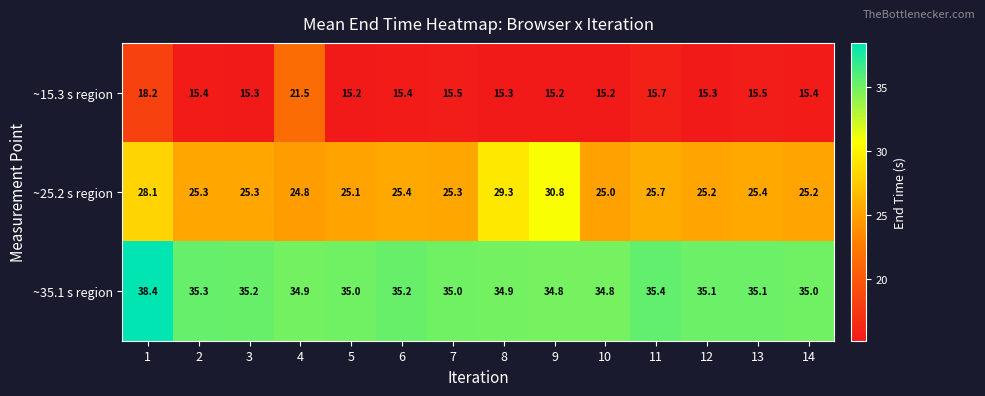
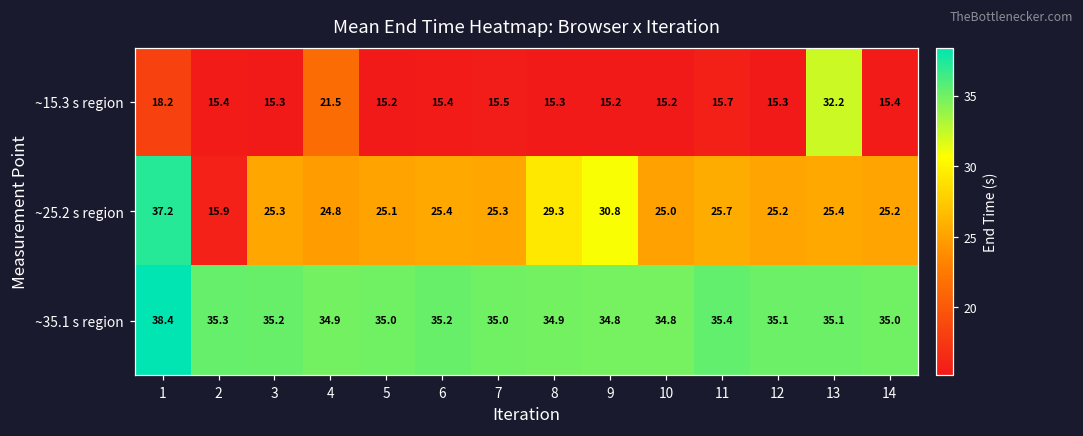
~15.3 s region, 13: 15.5 -> 32.2
~25.2 s region, 1: 28.1 -> 37.2
~25.2 s region, 2: 25.3 -> 15.9
